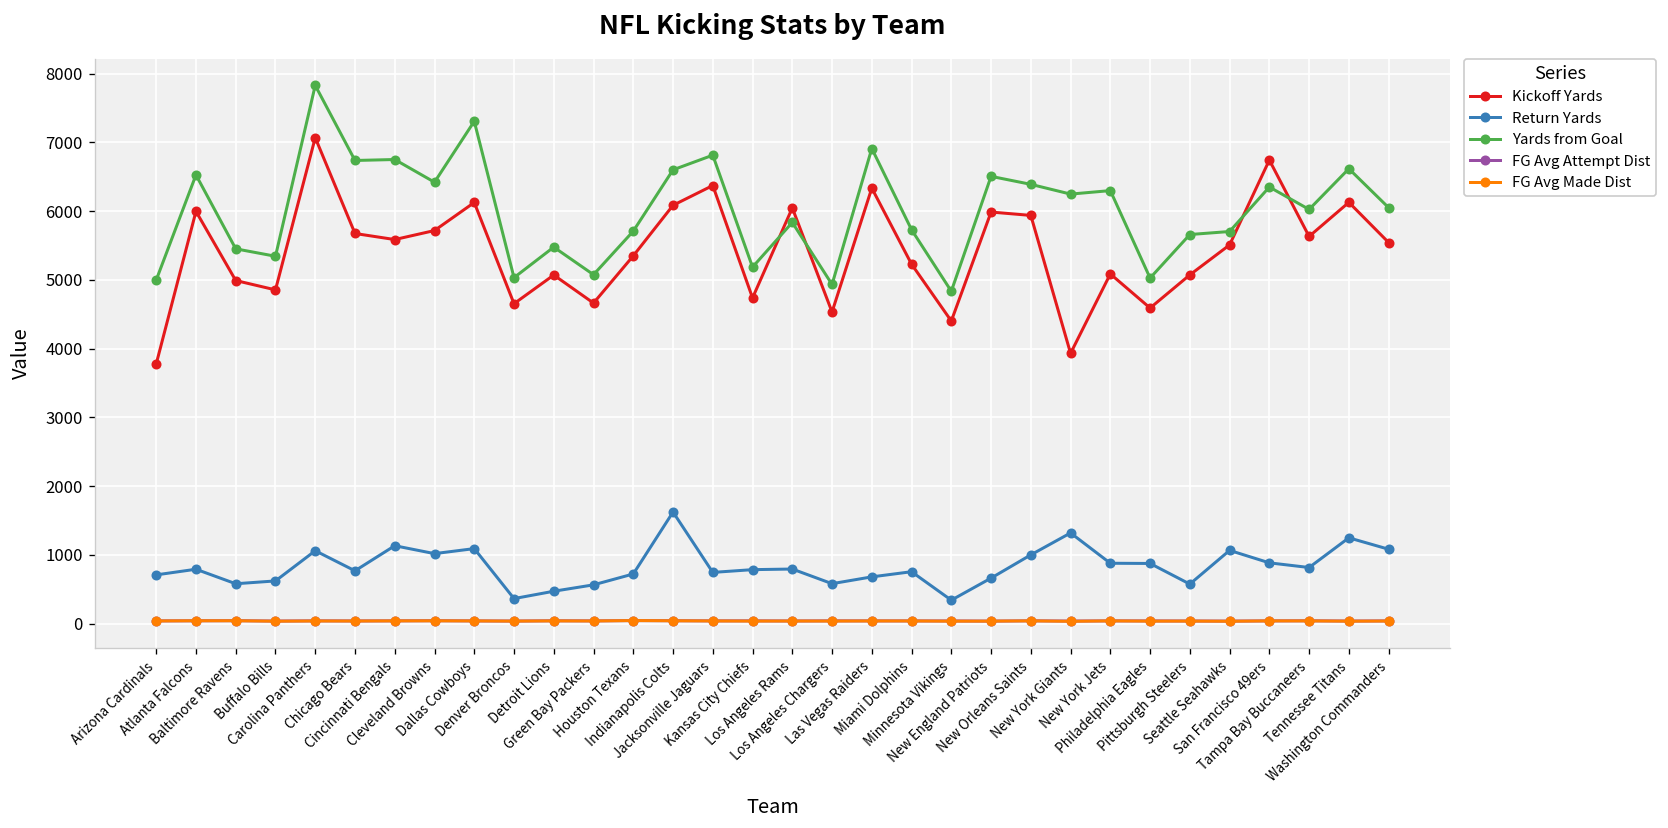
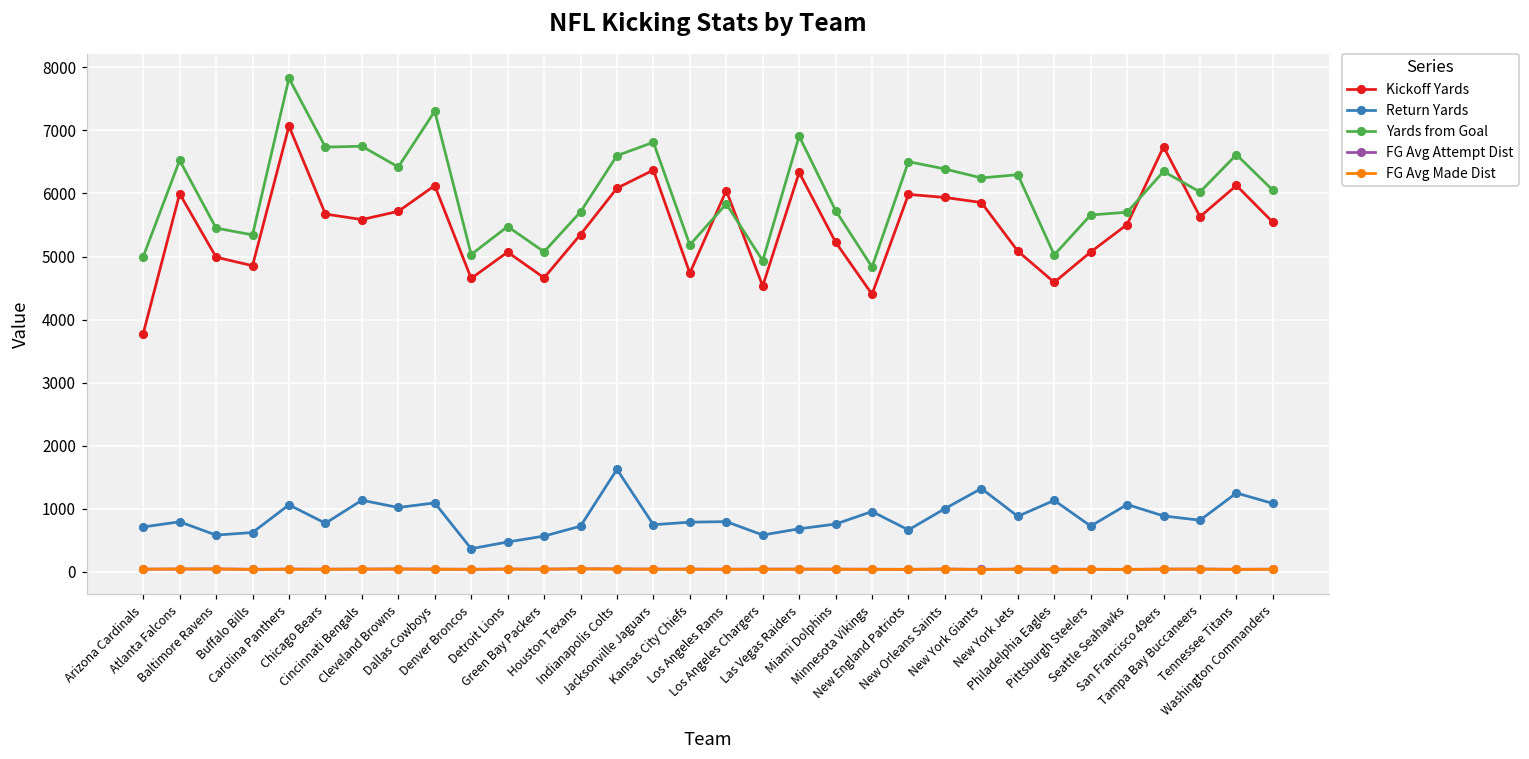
Return Yards, Minnesota Vikings: 300 -> 1000
Kickoff Yards, New York Giants: 3900 -> 5900
Return Yards, Philadelphia Eagles: 900 -> 1100
Return Yards, Pittsburgh Steelers: 600 -> 700
